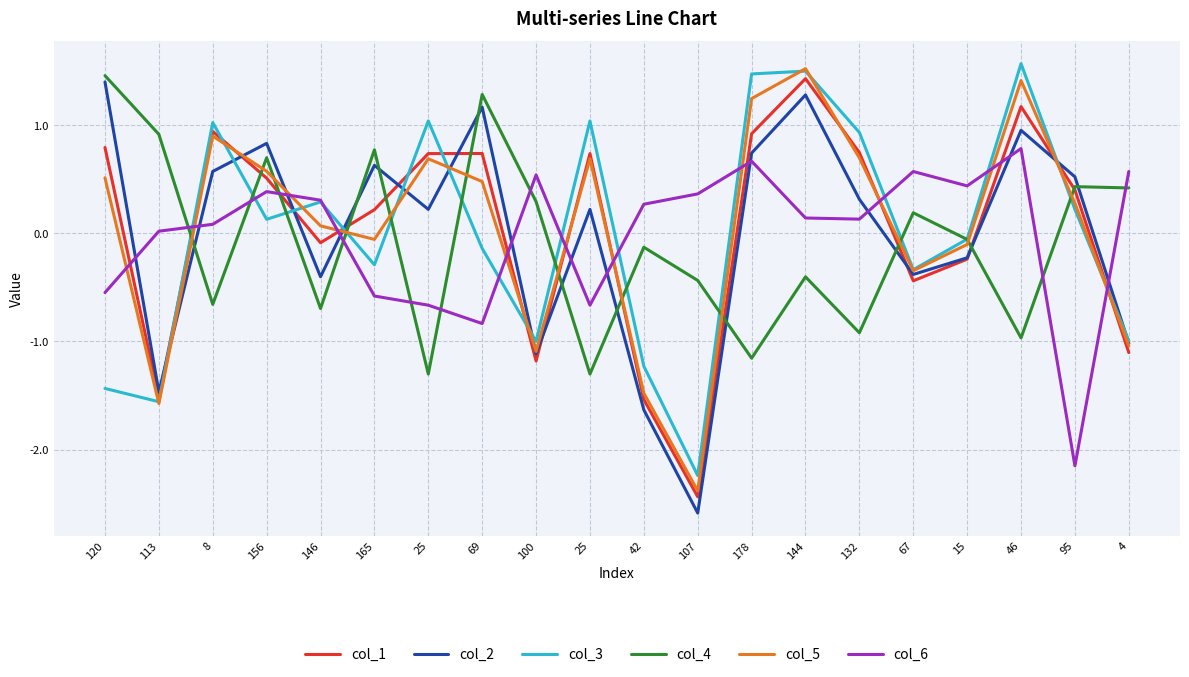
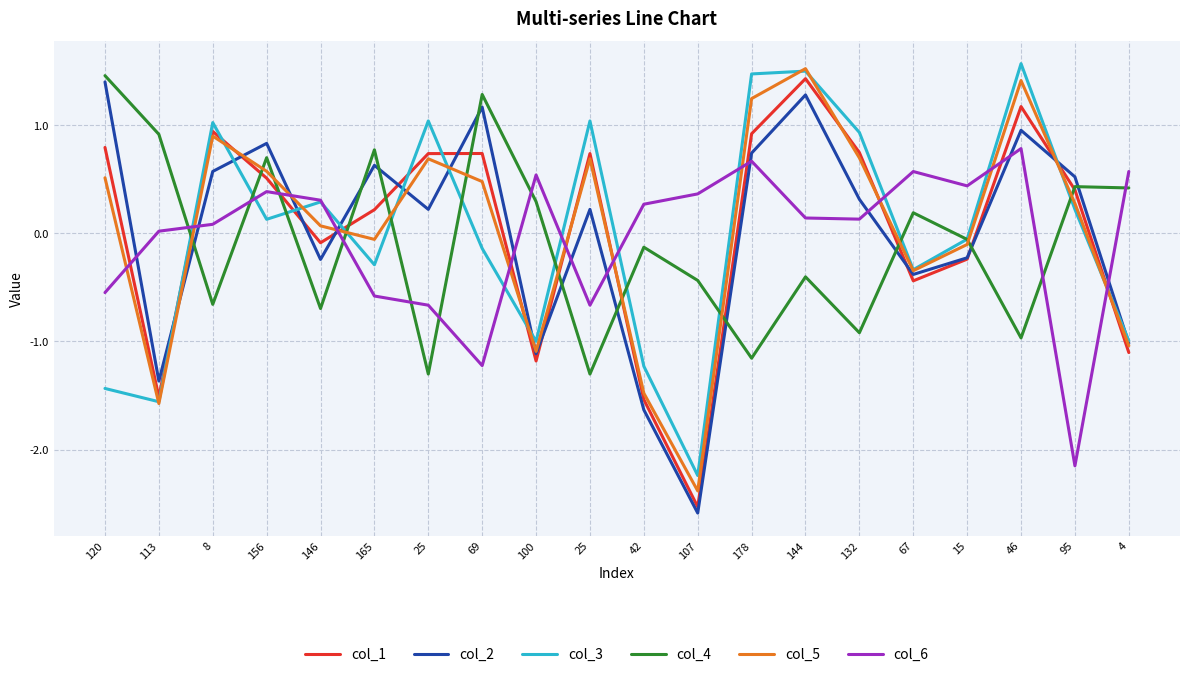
col_2, 113: -1.47 -> -1.37
col_2, 146: -0.40 -> -0.24
col_6, 69: -0.84 -> -1.22
col_1, 107: -2.44 -> -2.53
